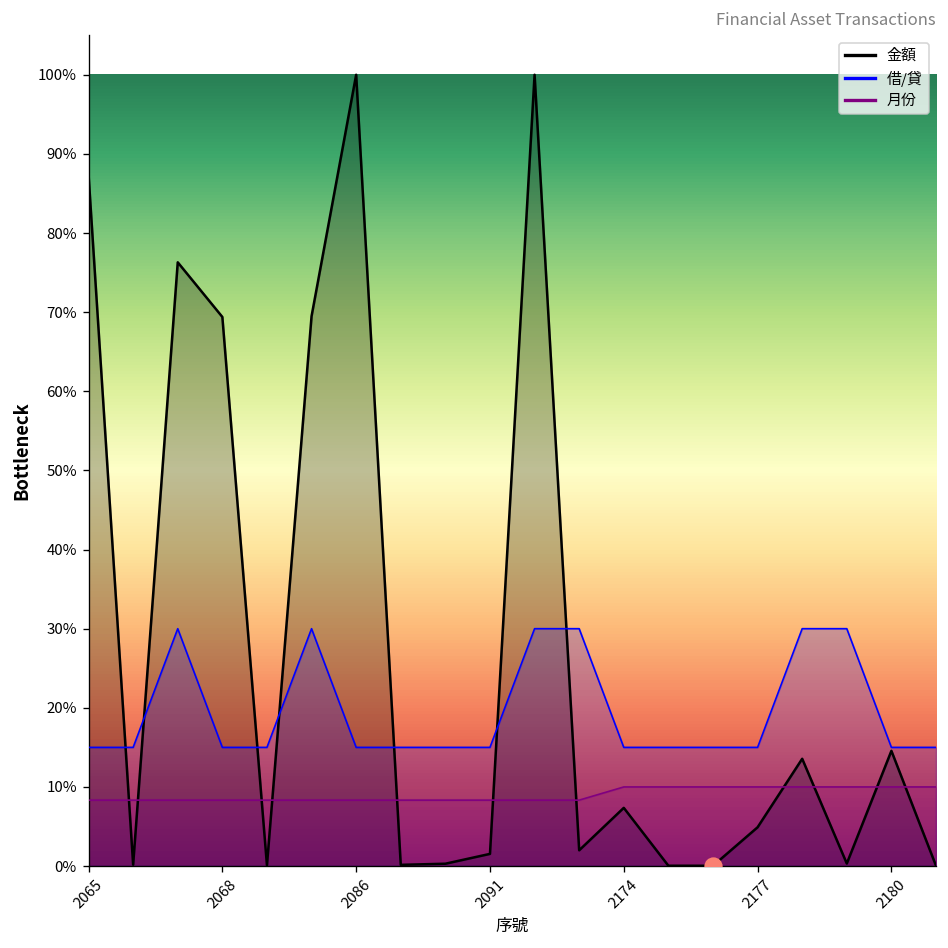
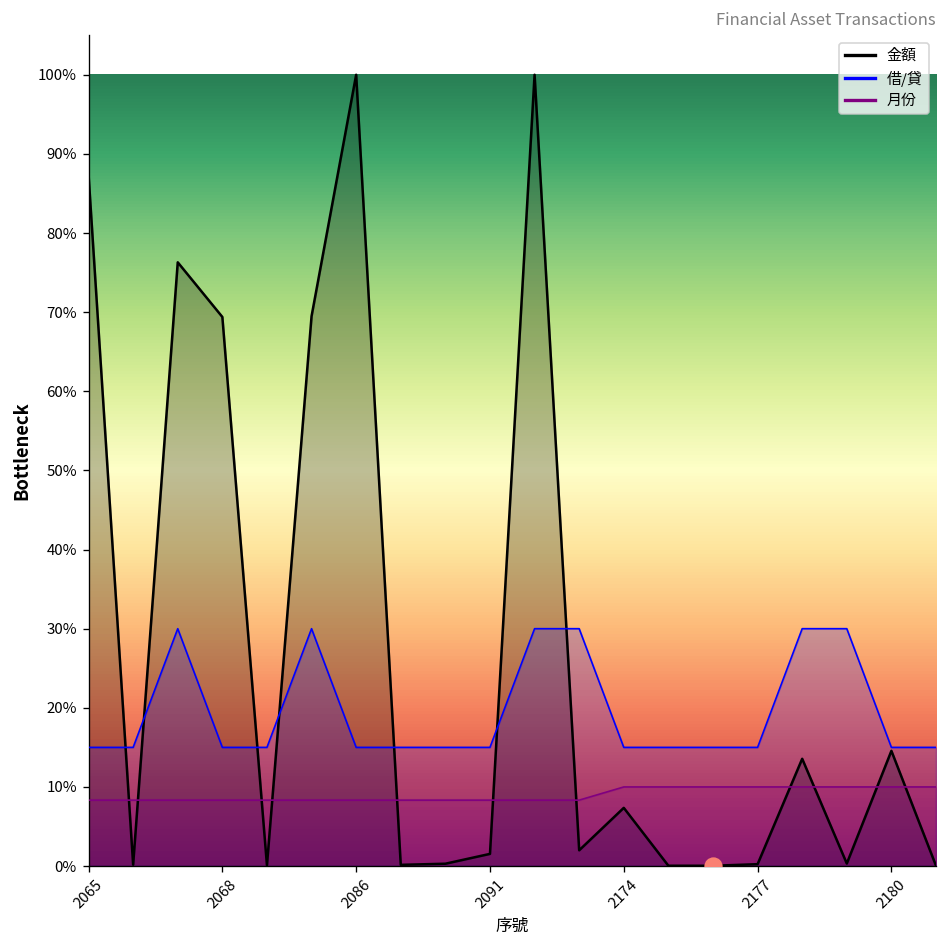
金額, 2177: 5% -> 0%
